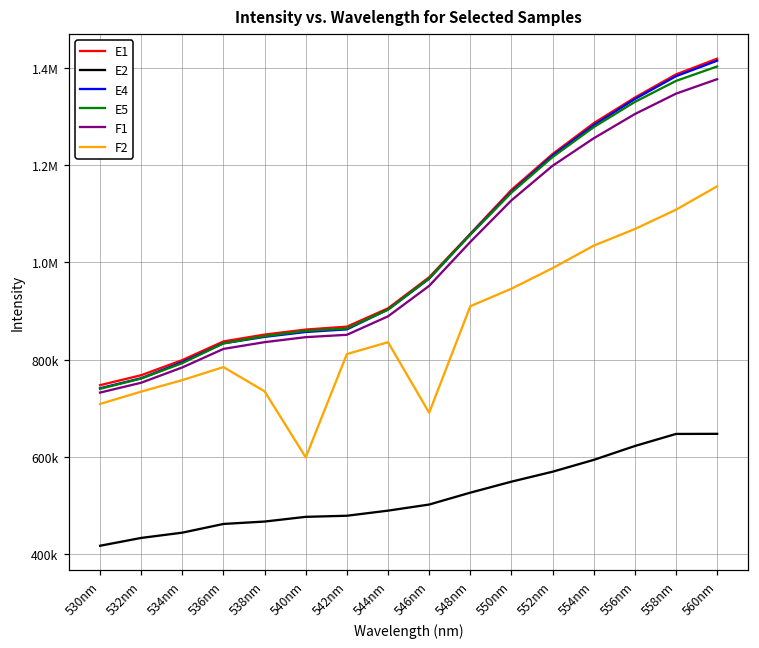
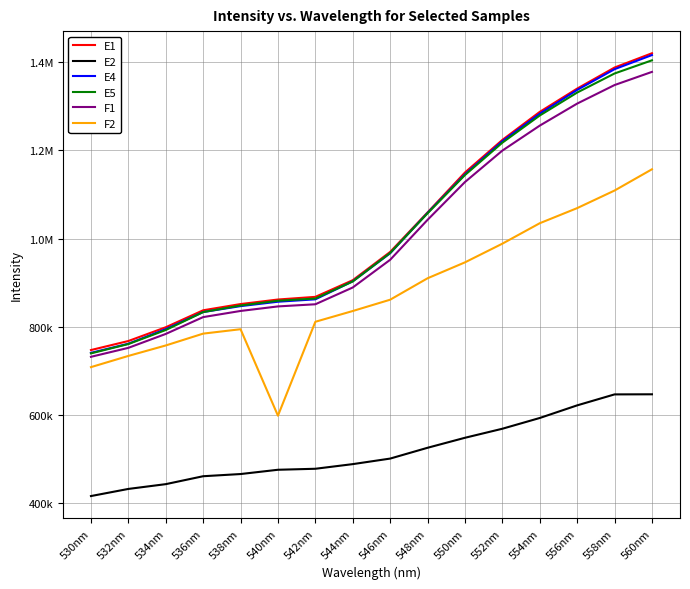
F2, 538nm: 730000 -> 790000
F2, 546nm: 690000 -> 860000
